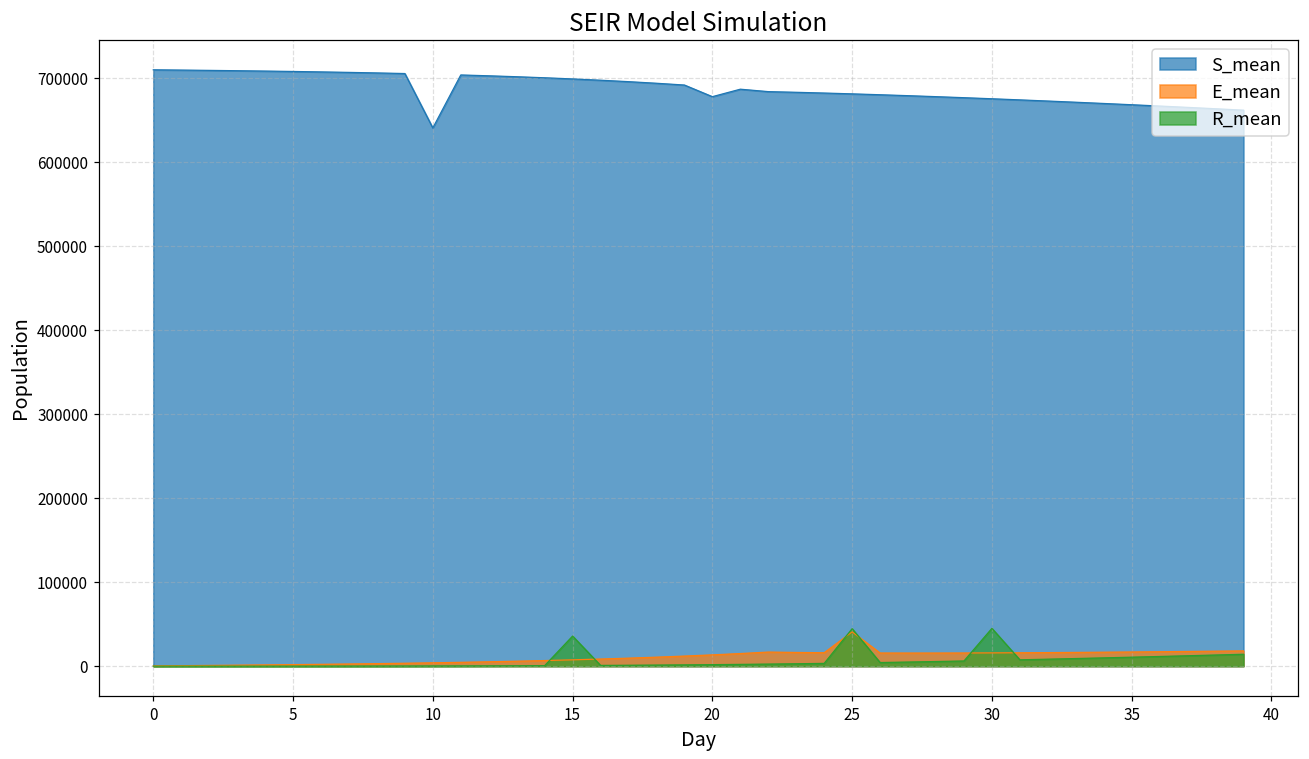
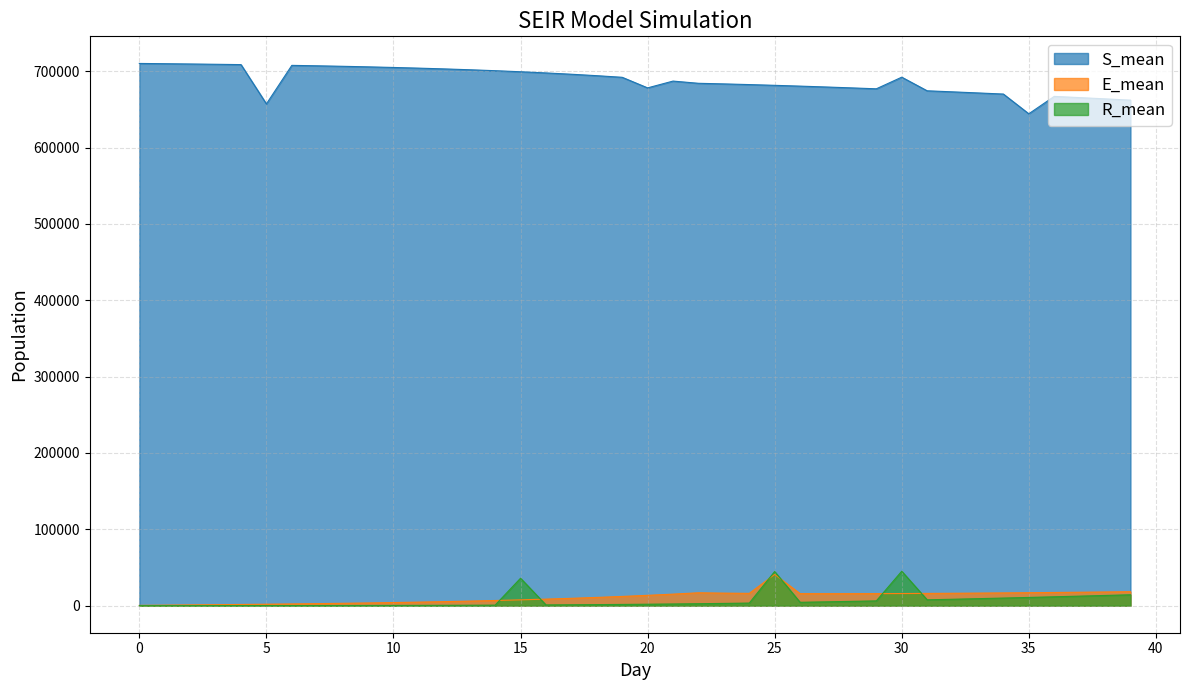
S_mean, 5: 710000 -> 660000
S_mean, 10: 640000 -> 710000
S_mean, 30: 680000 -> 690000
S_mean, 35: 670000 -> 640000
